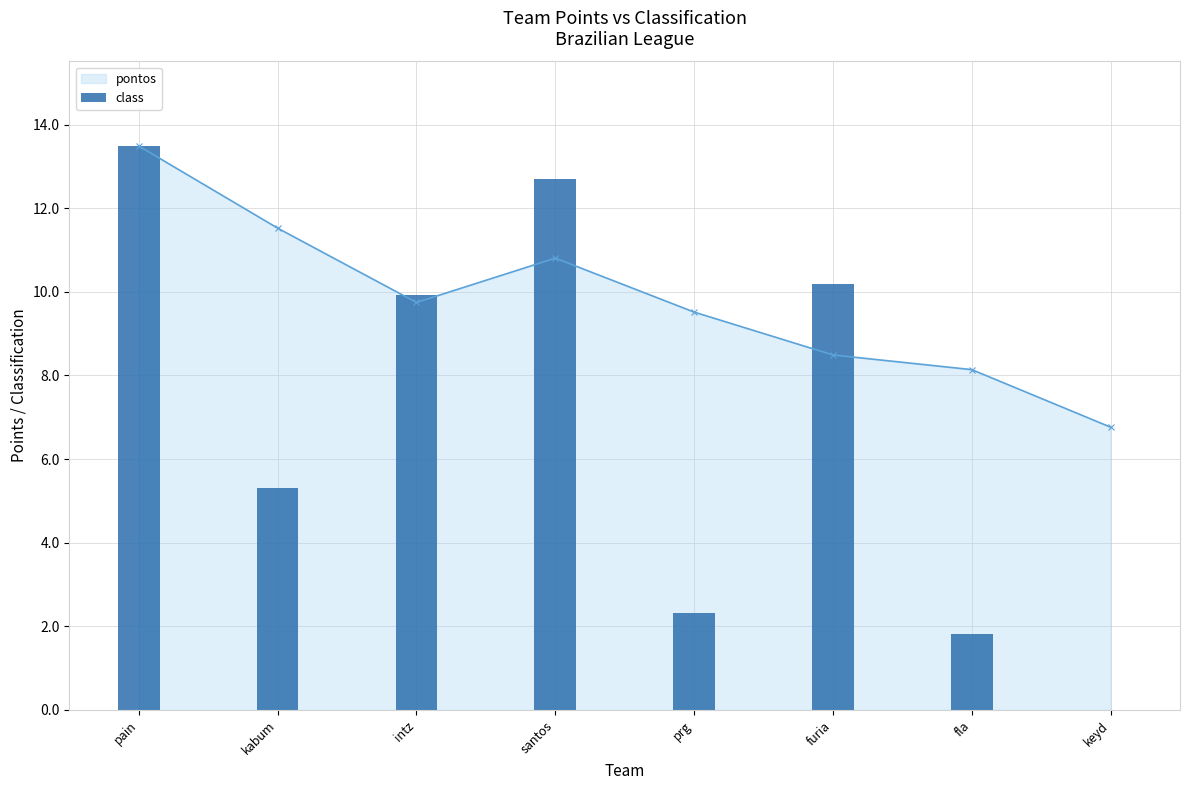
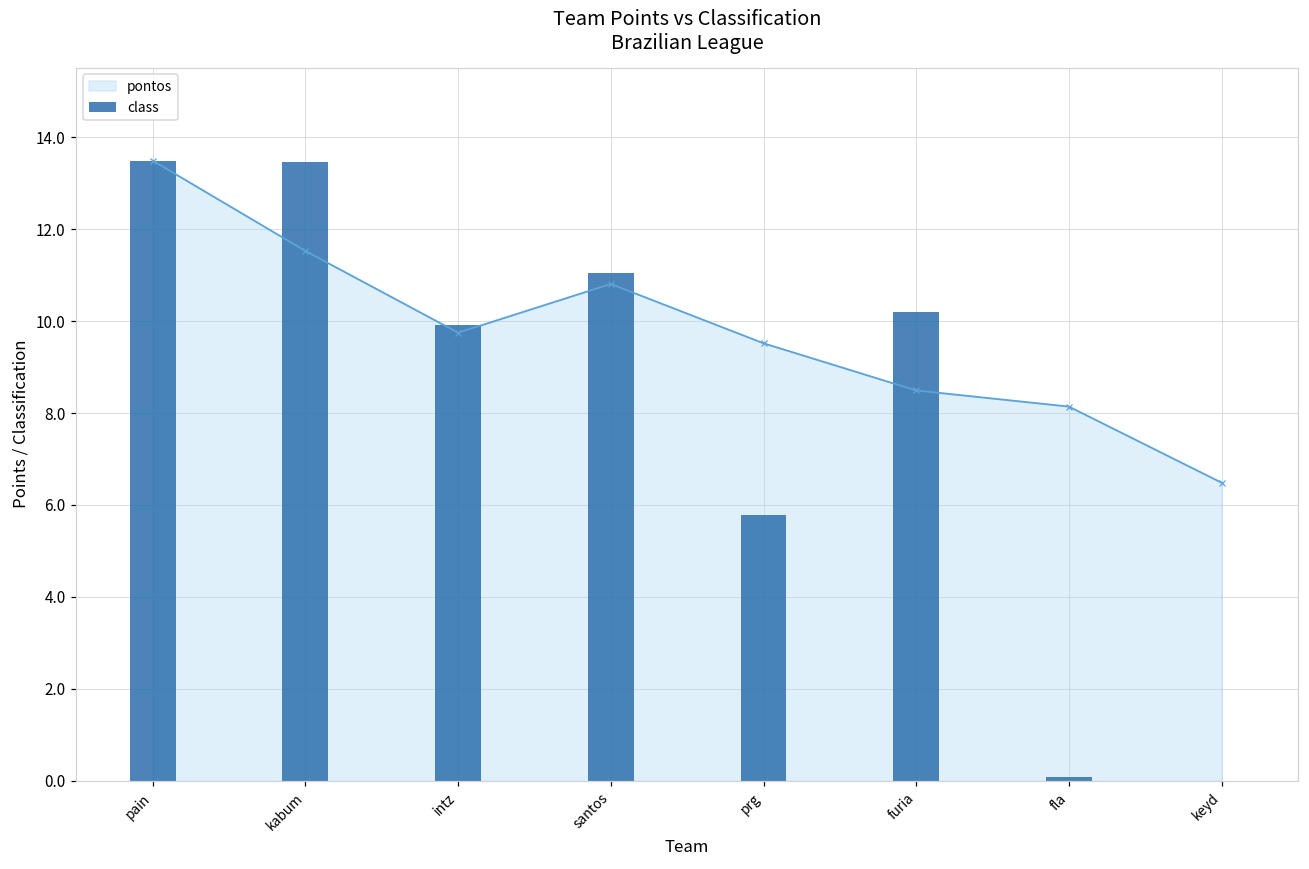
class, kabum: 5.3 -> 13.5
class, santos: 12.7 -> 11.0
class, prg: 2.3 -> 5.8
class, fla: 1.8 -> 0.1
pontos, keyd: 6.8 -> 6.5
